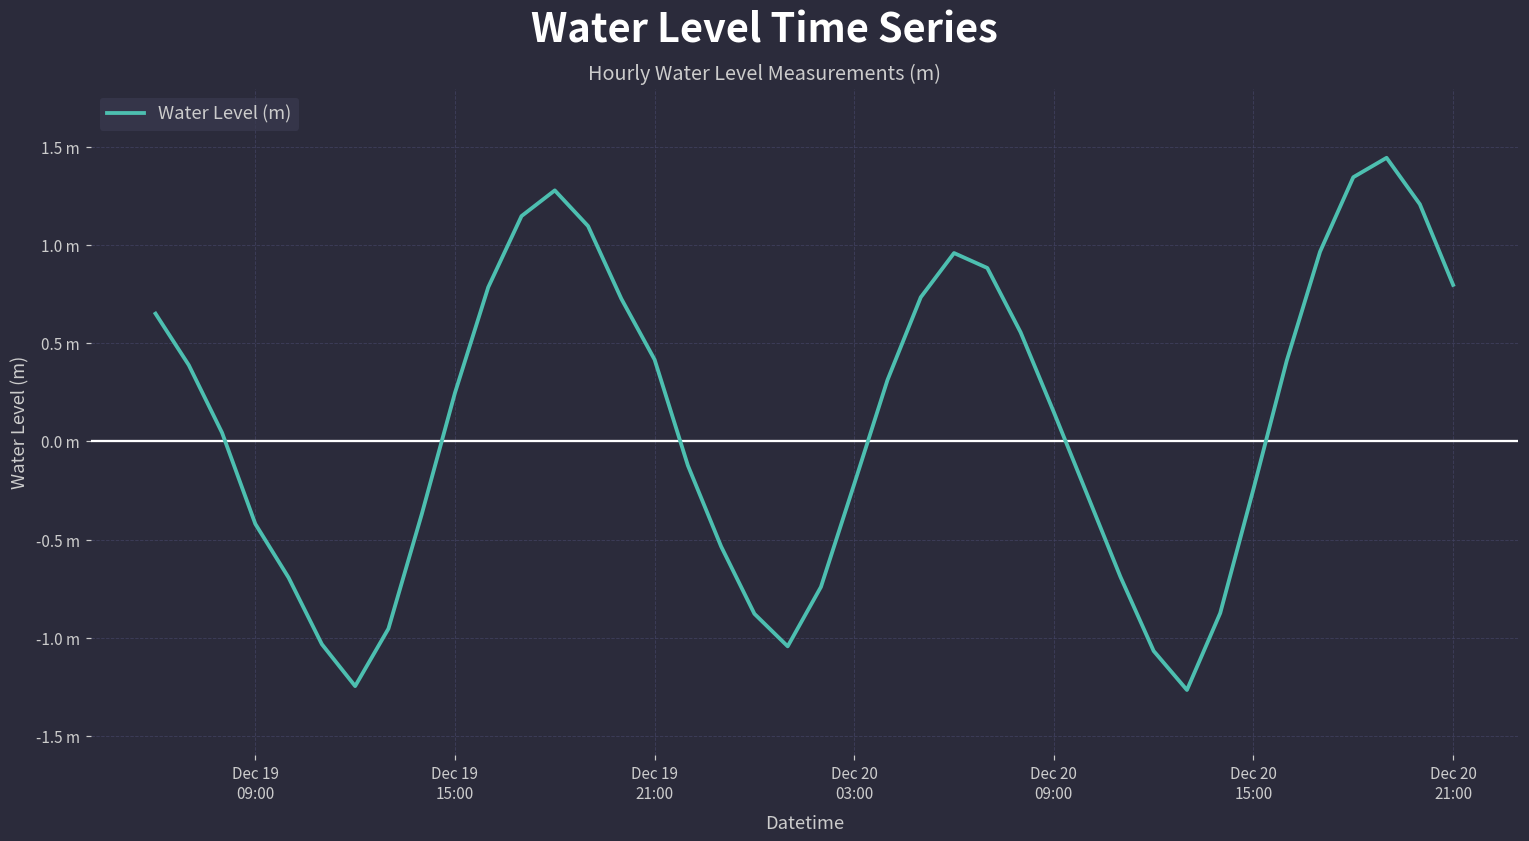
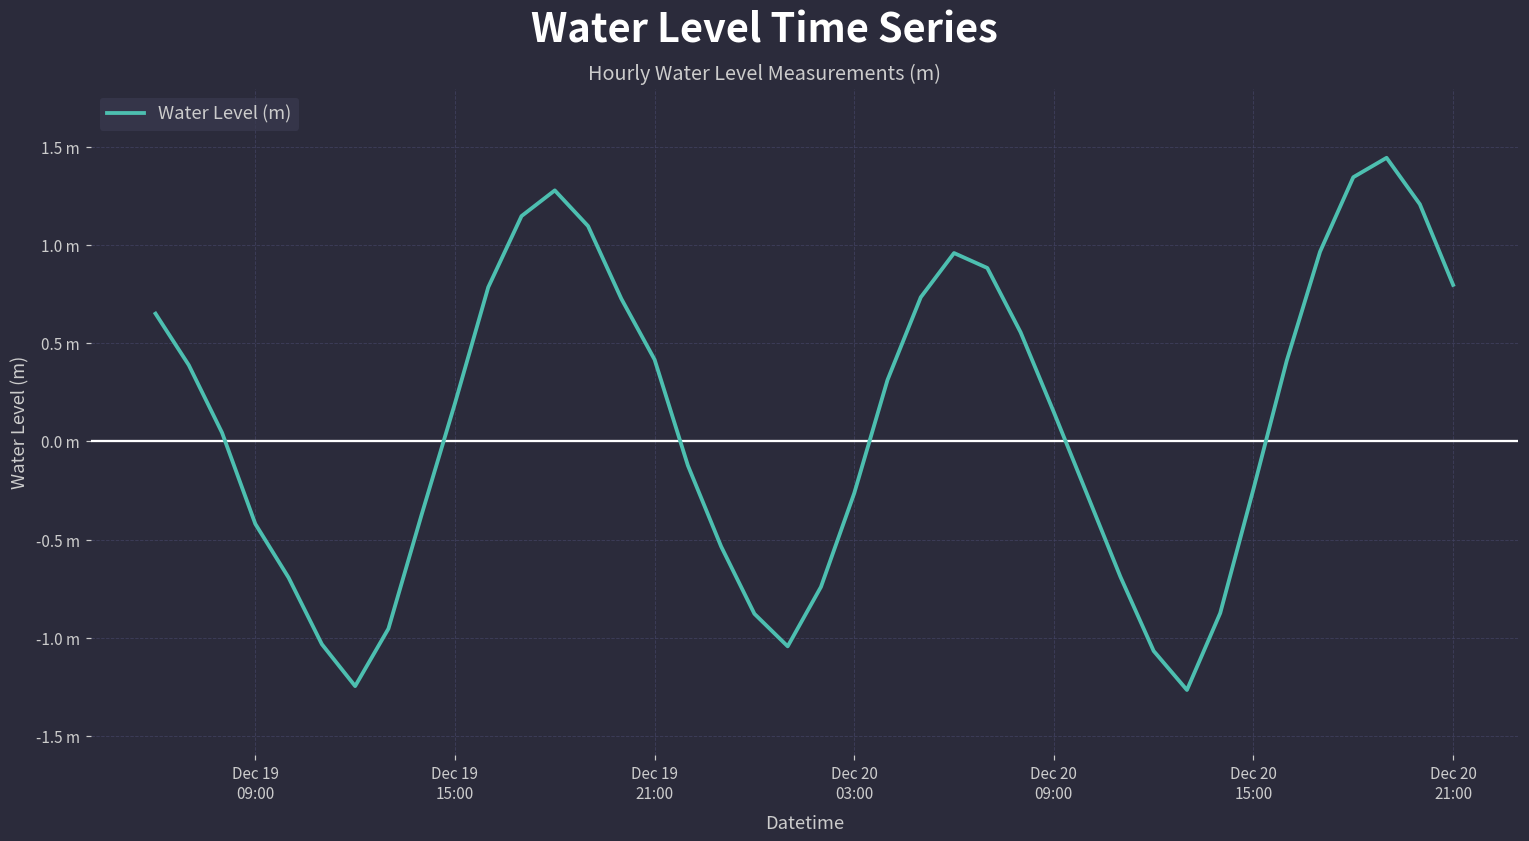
Dec 19 15:00: 0.25 m -> 0.19 m
Dec 20 03:00: -0.22 m -> -0.26 m
